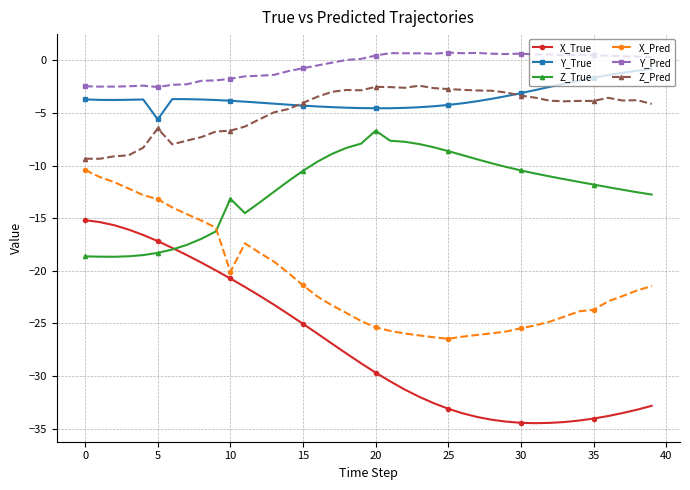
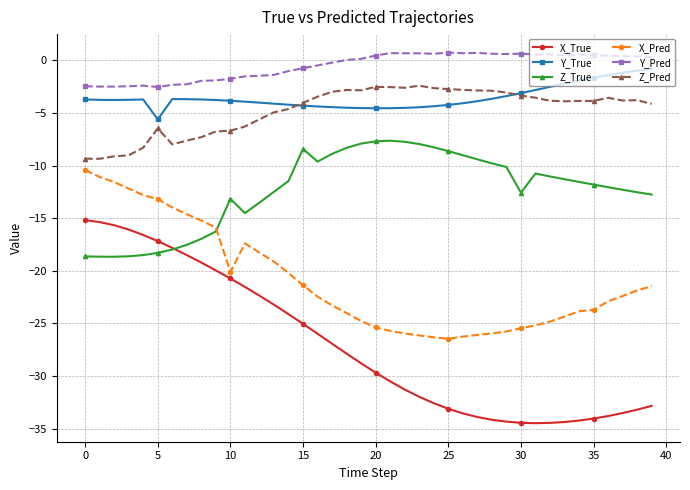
Z_True, 15: -10.5 -> -8.4
Z_True, 20: -6.7 -> -7.7
Z_True, 30: -10.5 -> -12.6
